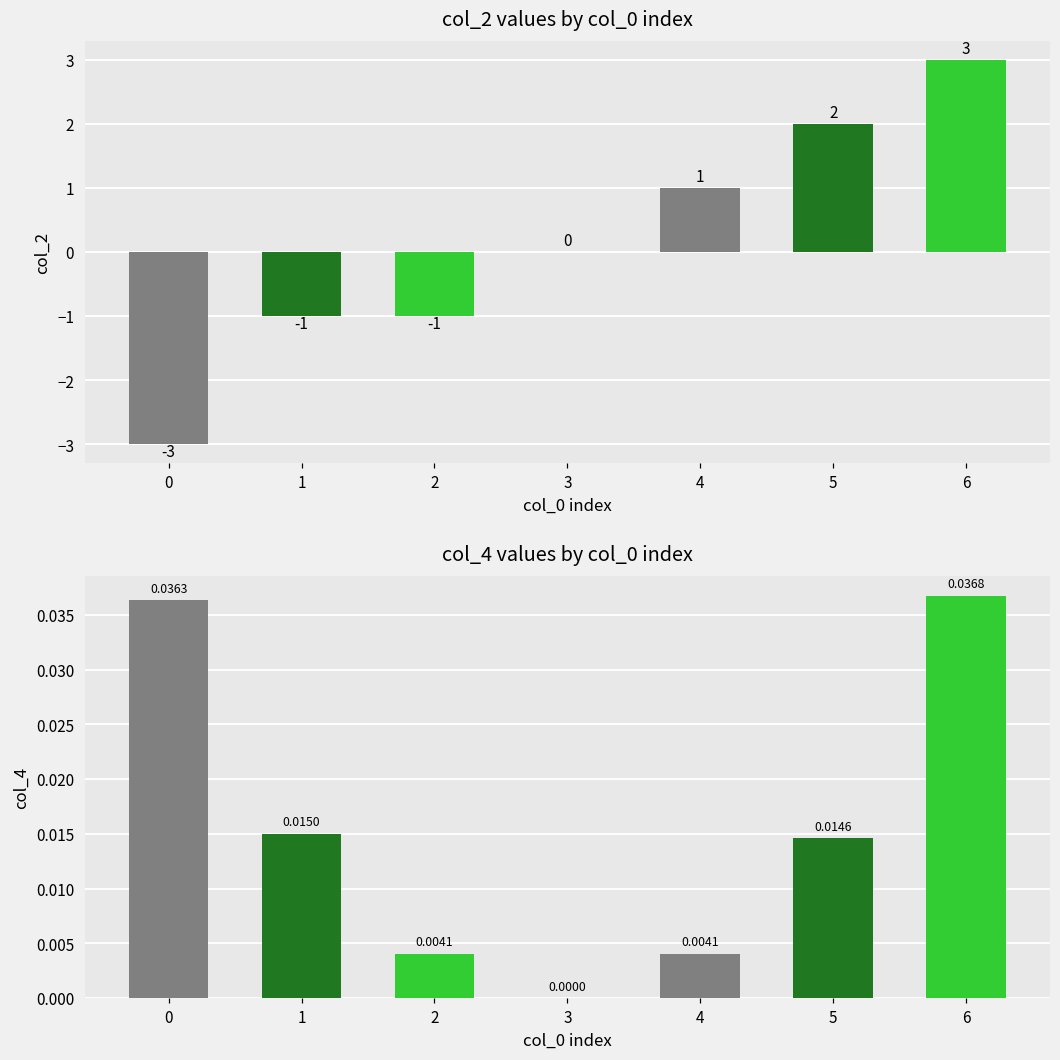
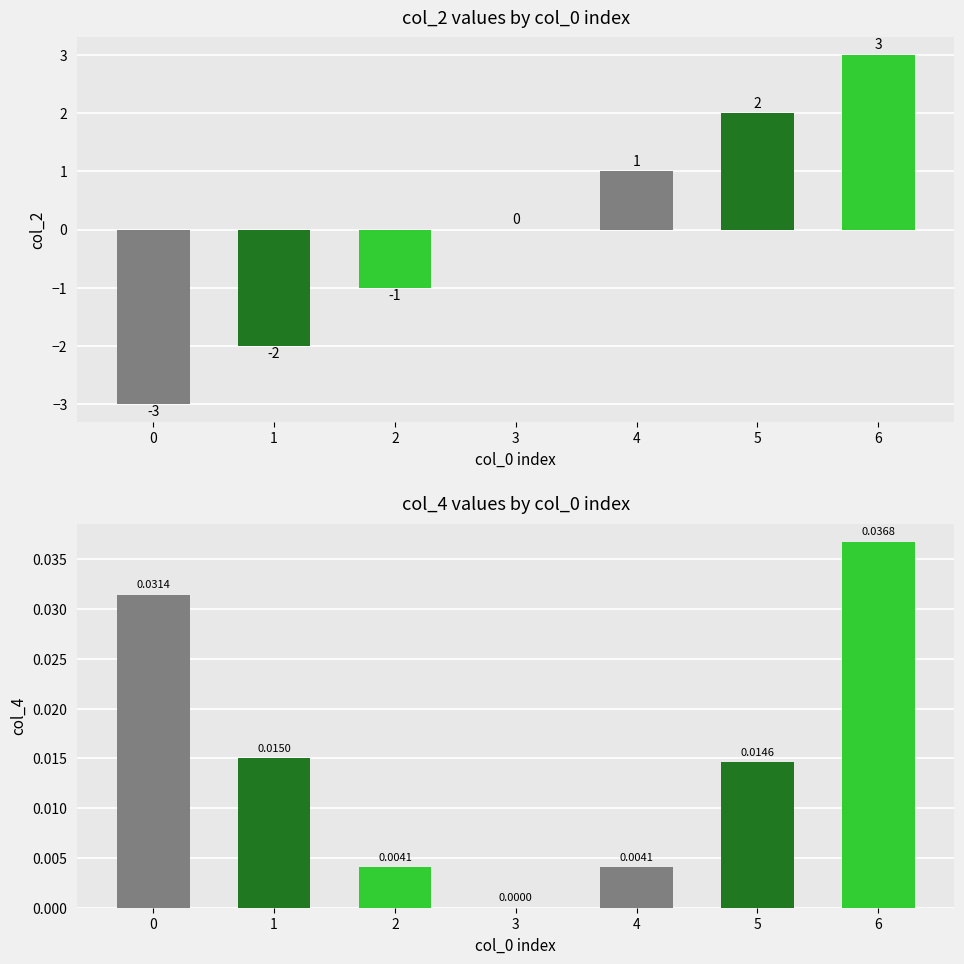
col_2 values by col_0 index, 1: -1 -> -2
col_4 values by col_0 index, 0: 0.0363 -> 0.0314
